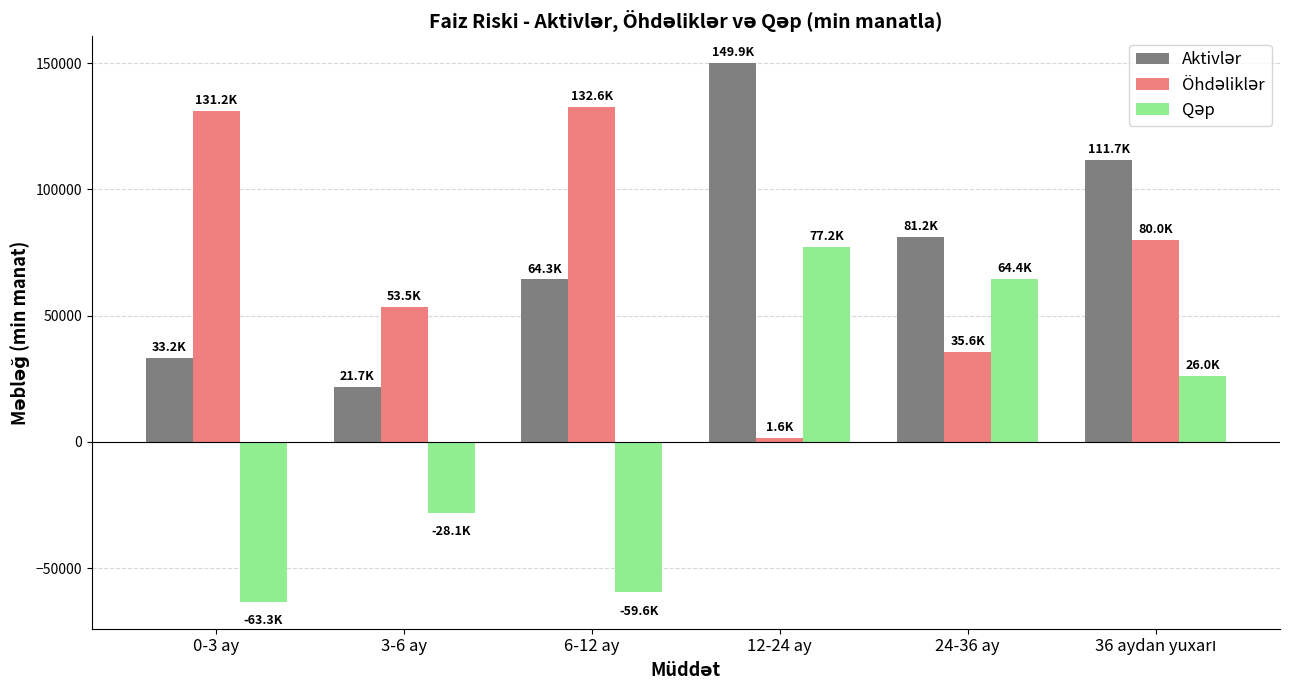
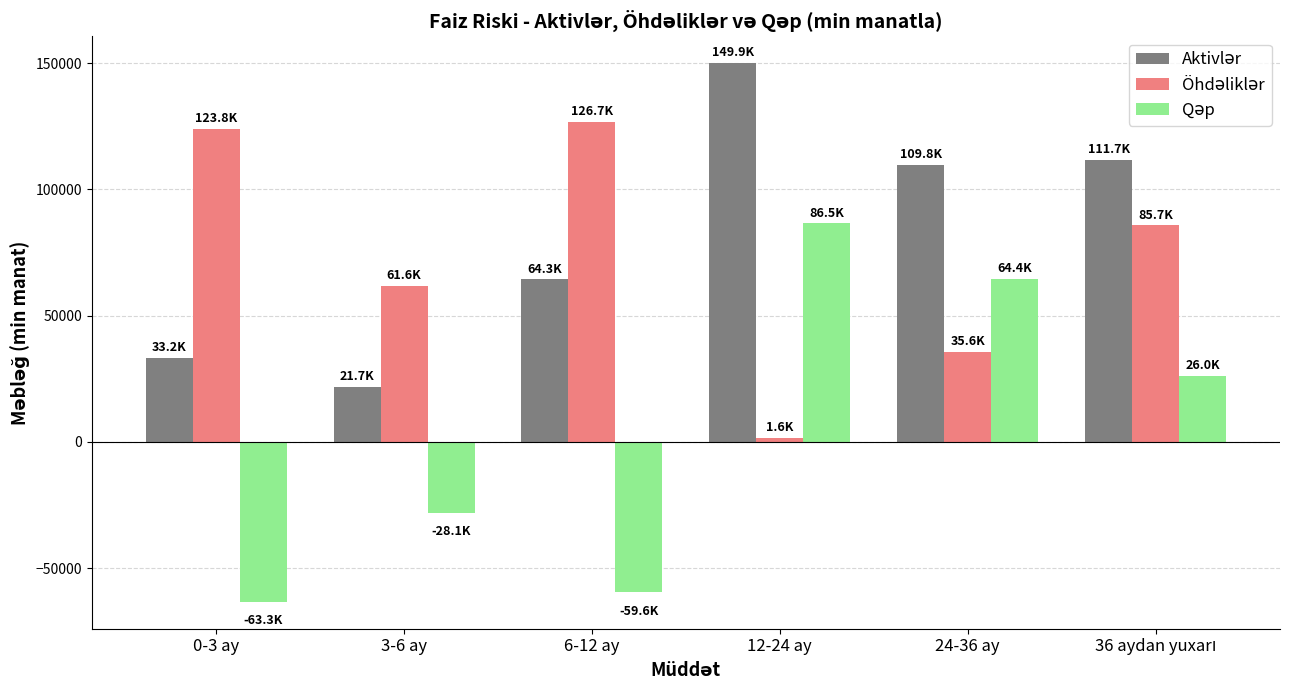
Öhdəliklər, 0-3 ay: 131.2K -> 123.8K
Öhdəliklər, 3-6 ay: 53.5K -> 61.6K
Öhdəliklər, 6-12 ay: 132.6K -> 126.7K
Qəp, 12-24 ay: 77.2K -> 86.5K
Aktivlər, 24-36 ay: 81.2K -> 109.8K
Öhdəliklər, 36 aydan yuxarı: 80.0K -> 85.7K
